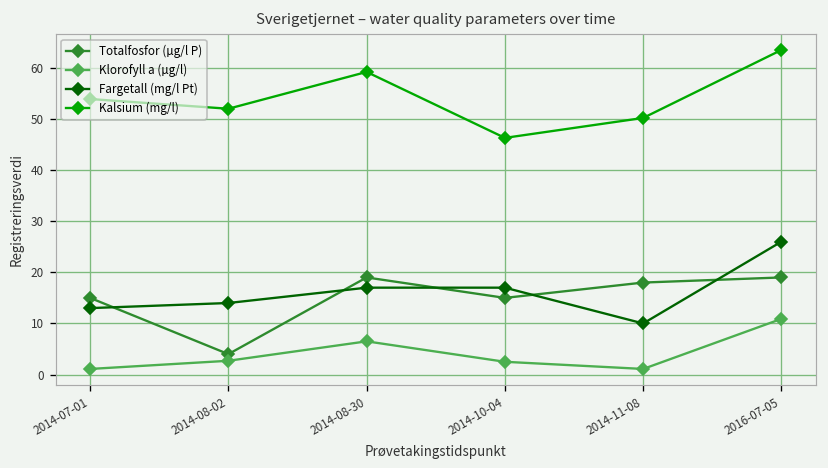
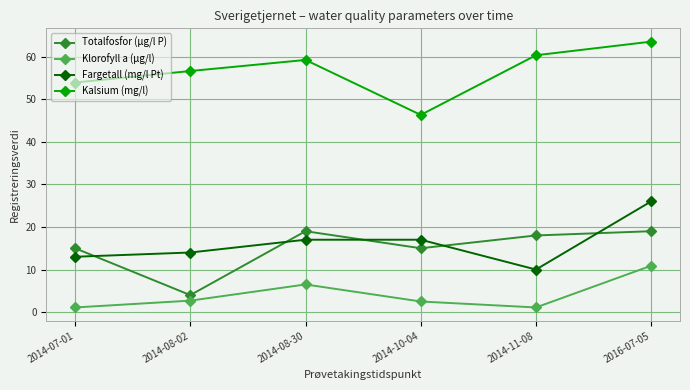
Kalsium (mg/l), 2014-08-02: 52 -> 57
Kalsium (mg/l), 2014-11-08: 50 -> 60
